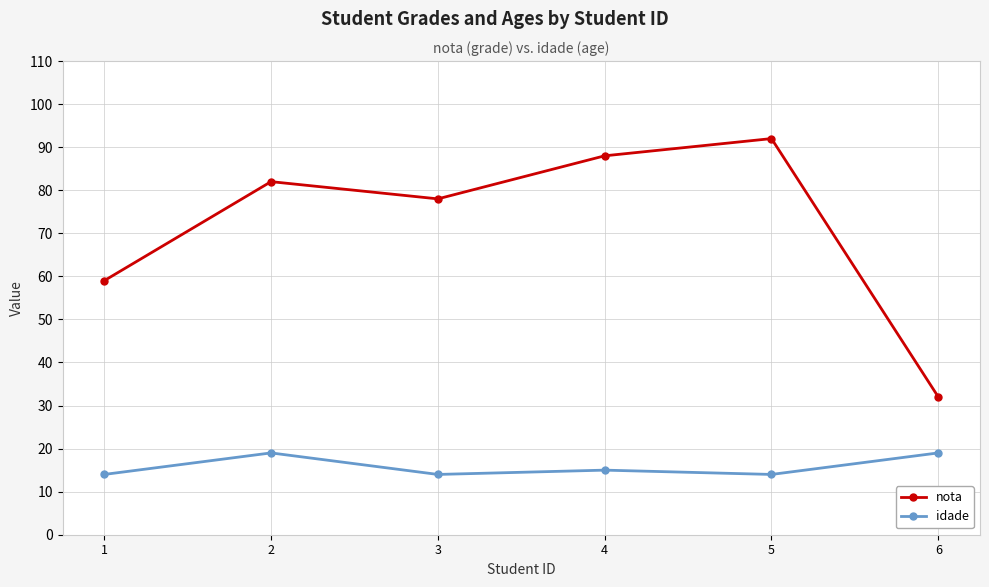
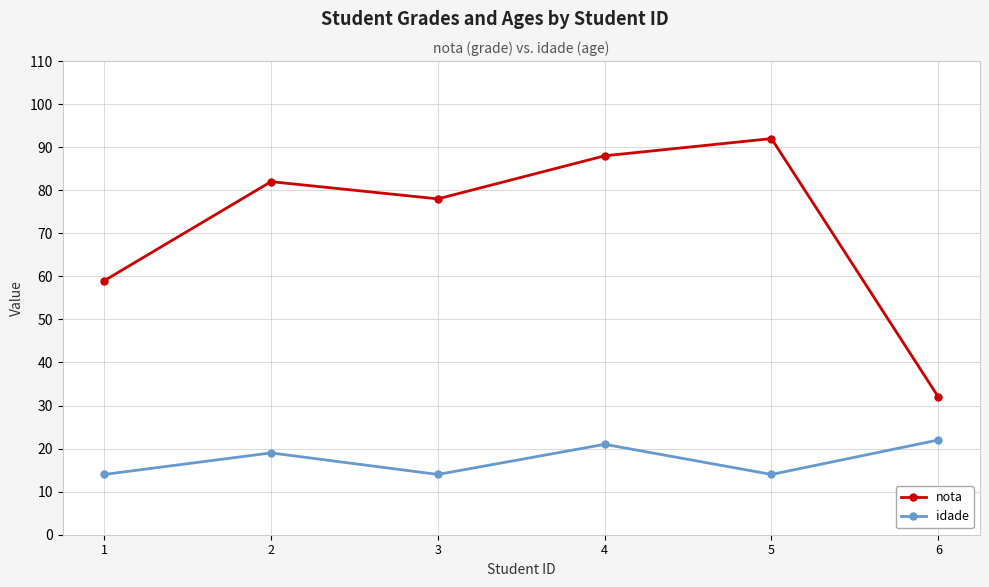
idade, 4: 15 -> 21
idade, 6: 19 -> 22
